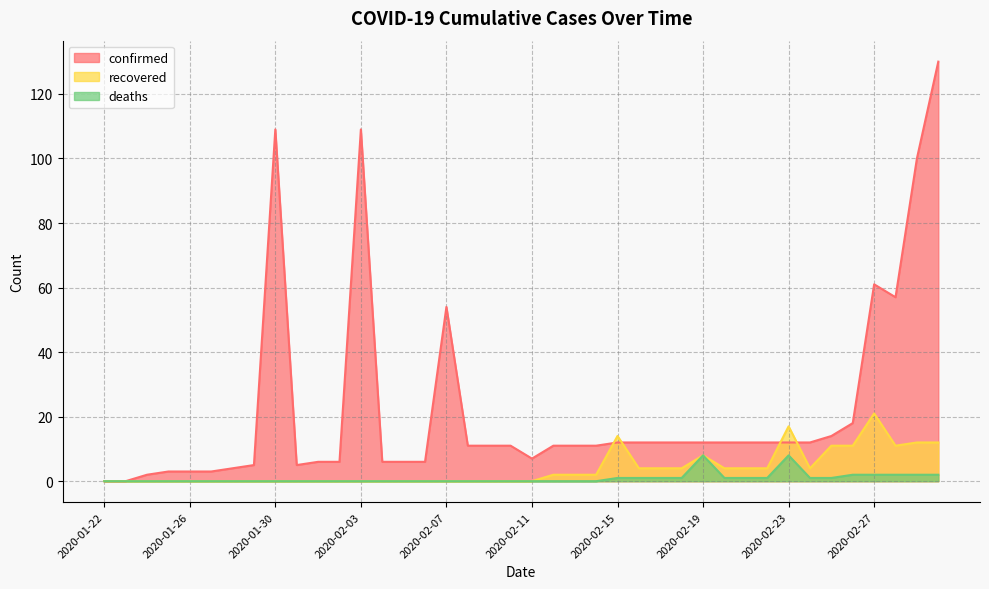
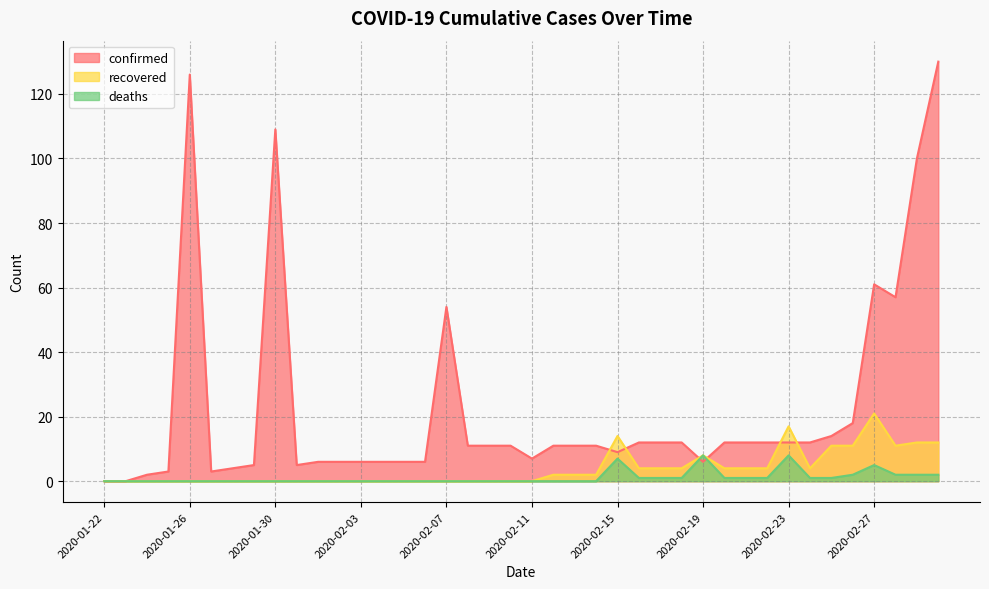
confirmed, 2020-01-26: 3 -> 126
confirmed, 2020-02-03: 109 -> 6
confirmed, 2020-02-15: 12 -> 9
deaths, 2020-02-15: 1 -> 7
confirmed, 2020-02-19: 12 -> 6
deaths, 2020-02-27: 2 -> 5
